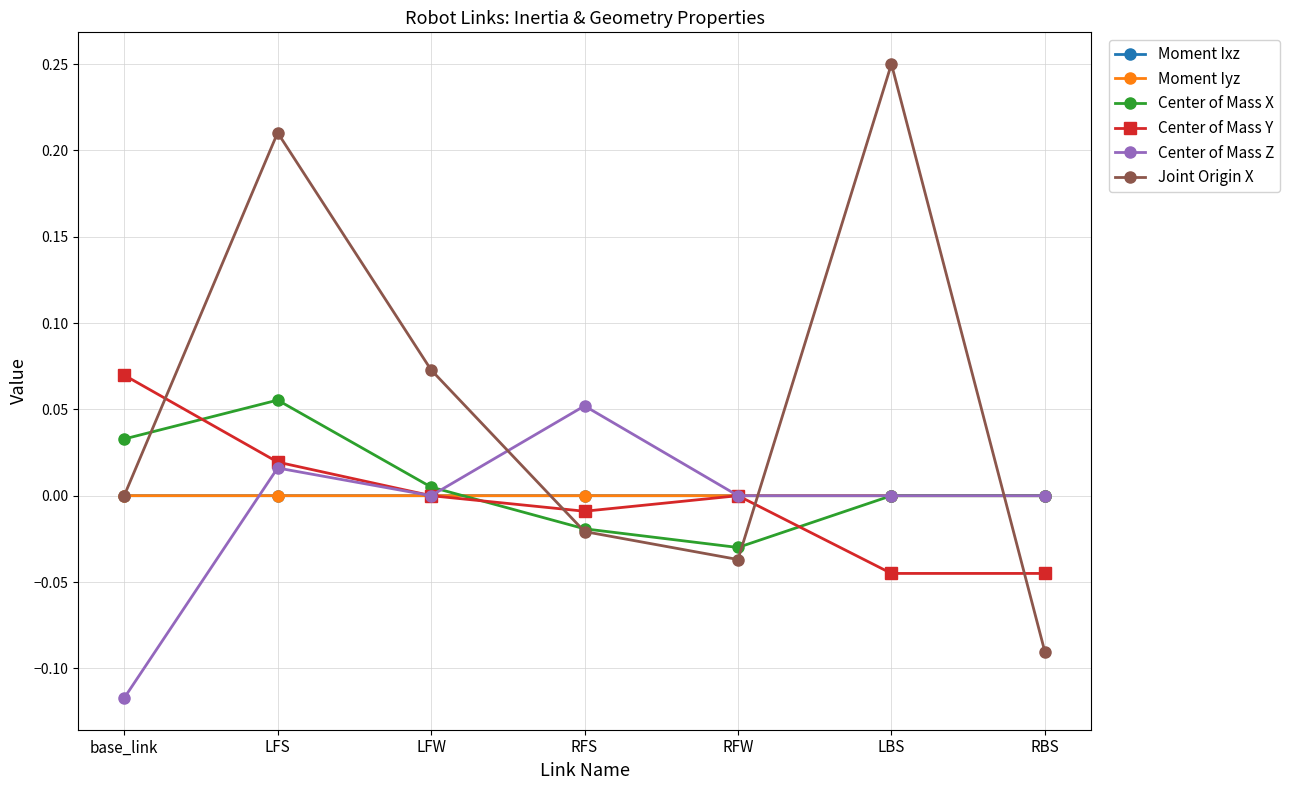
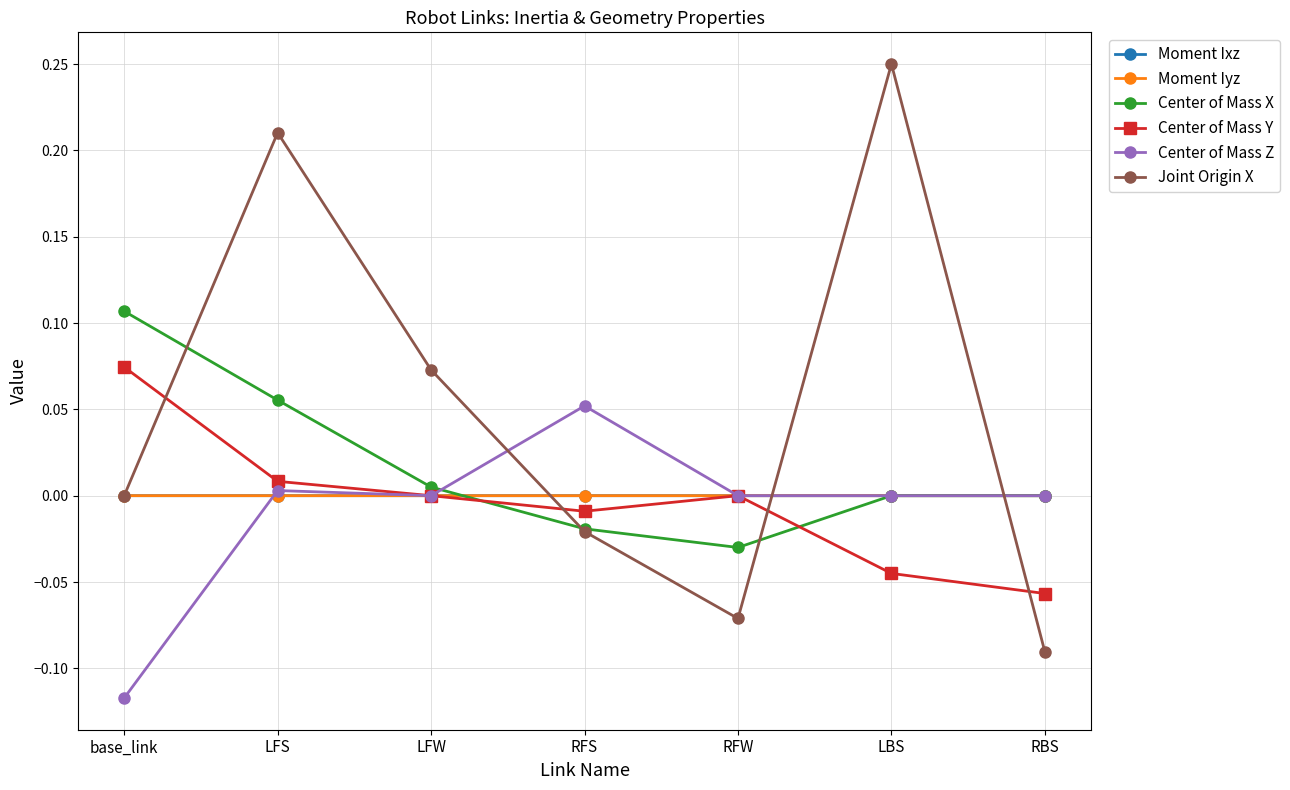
Center of Mass X, base_link: 0.033 -> 0.107
Center of Mass Y, base_link: 0.070 -> 0.074
Center of Mass Y, LFS: 0.019 -> 0.008
Center of Mass Z, LFS: 0.016 -> 0.003
Joint Origin X, RFW: -0.037 -> -0.071
Center of Mass Y, RBS: -0.045 -> -0.057
